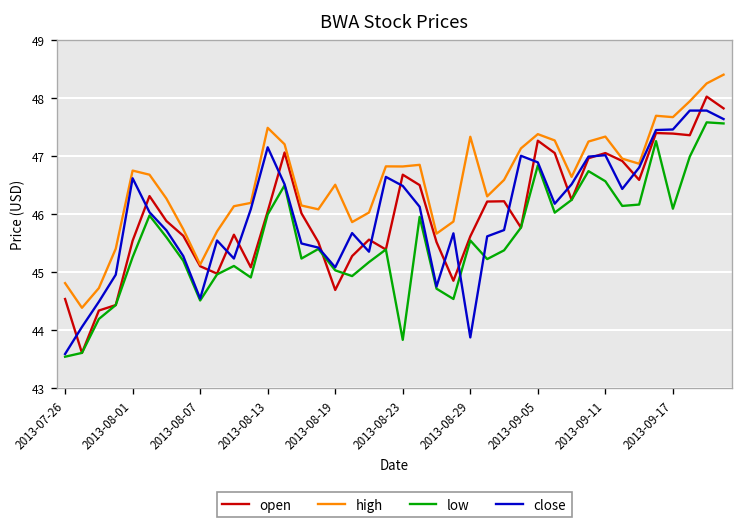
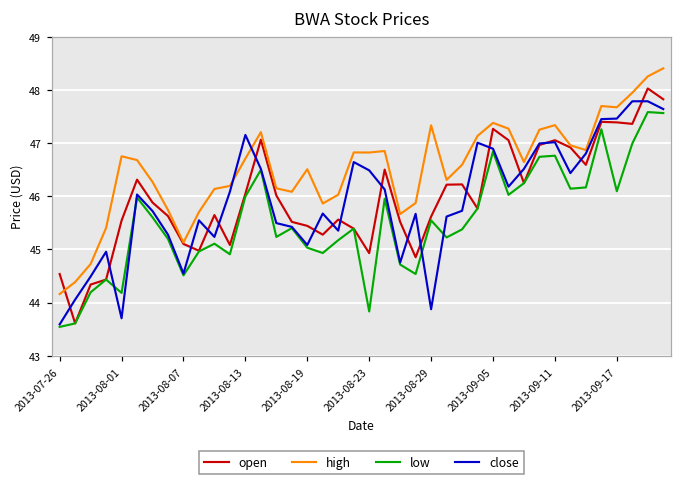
high, 2013-07-26: 44.8 -> 44.2
low, 2013-08-01: 45.3 -> 44.2
close, 2013-08-01: 46.6 -> 43.7
high, 2013-08-13: 47.5 -> 46.7
open, 2013-08-19: 44.7 -> 45.4
open, 2013-08-23: 46.7 -> 44.9
low, 2013-09-11: 46.6 -> 46.8
